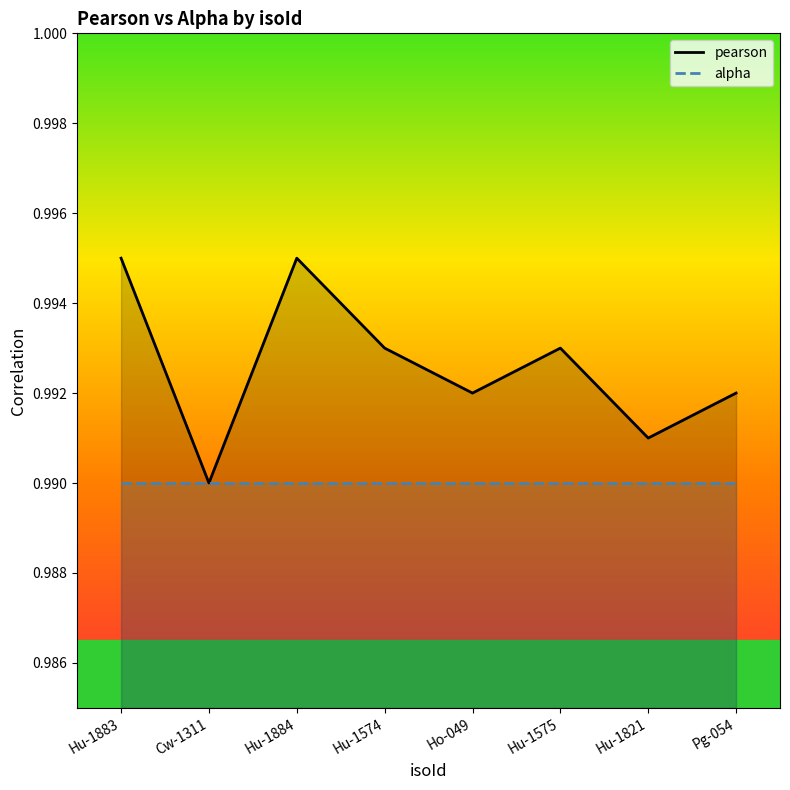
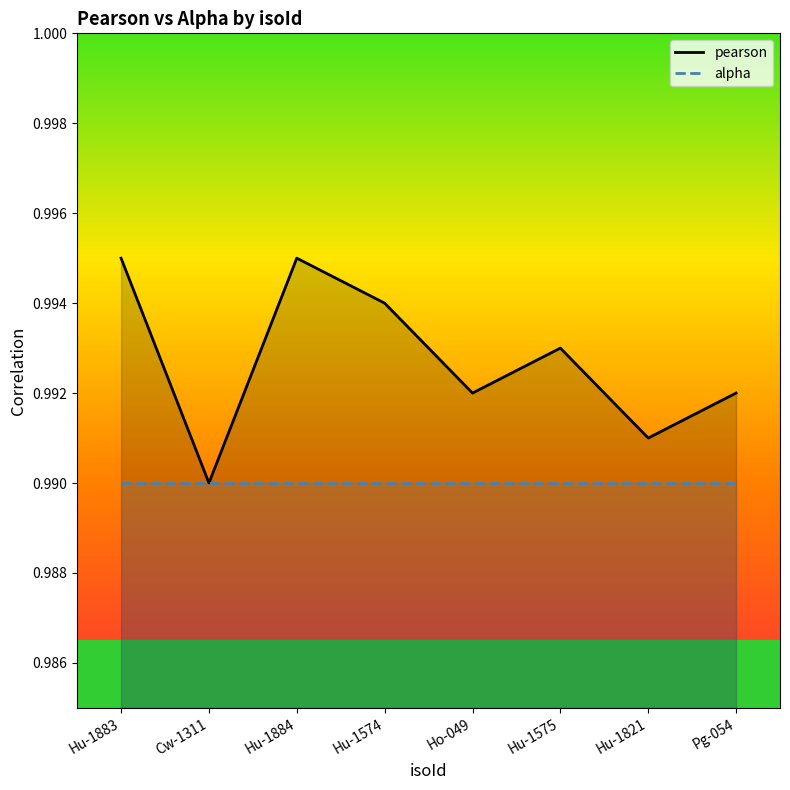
pearson, Hu-1574: 0.993 -> 0.994
